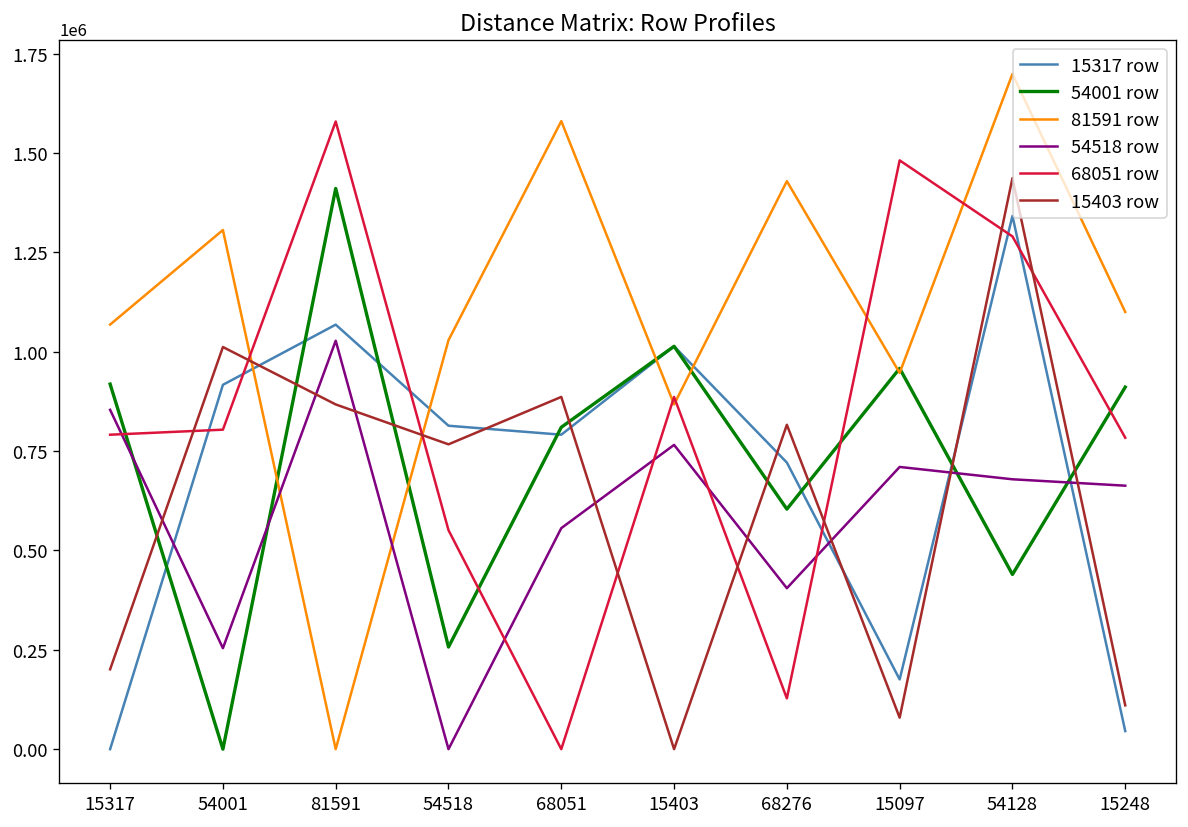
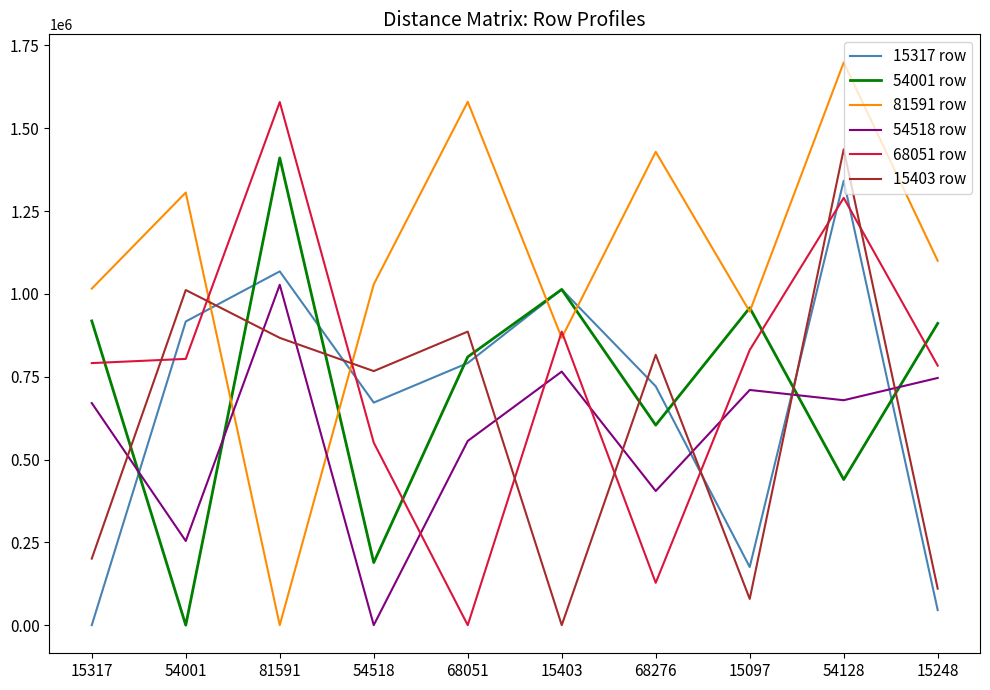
81591 row, 15317: 1070000 -> 1020000
54518 row, 15317: 850000 -> 670000
15317 row, 54518: 810000 -> 670000
54001 row, 54518: 260000 -> 190000
68051 row, 15097: 1480000 -> 830000
54518 row, 15248: 660000 -> 750000
